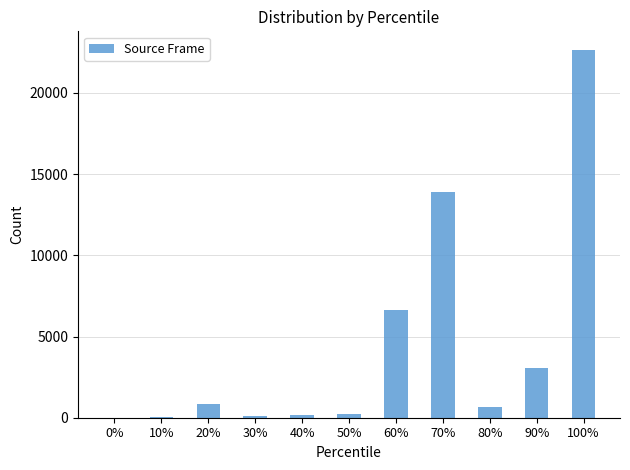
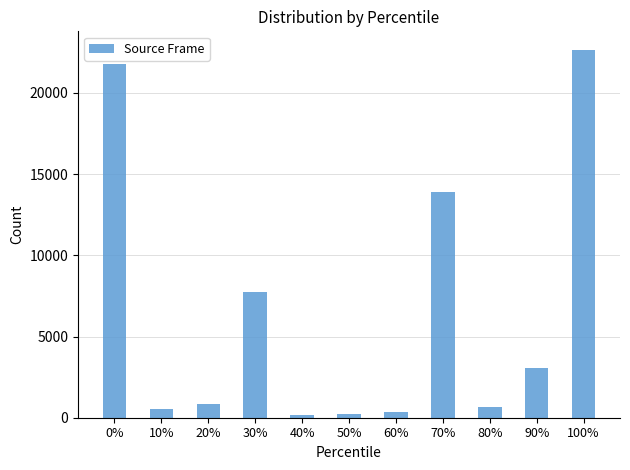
0%: 0 -> 21800
10%: 0 -> 500
30%: 100 -> 7800
60%: 6600 -> 400
